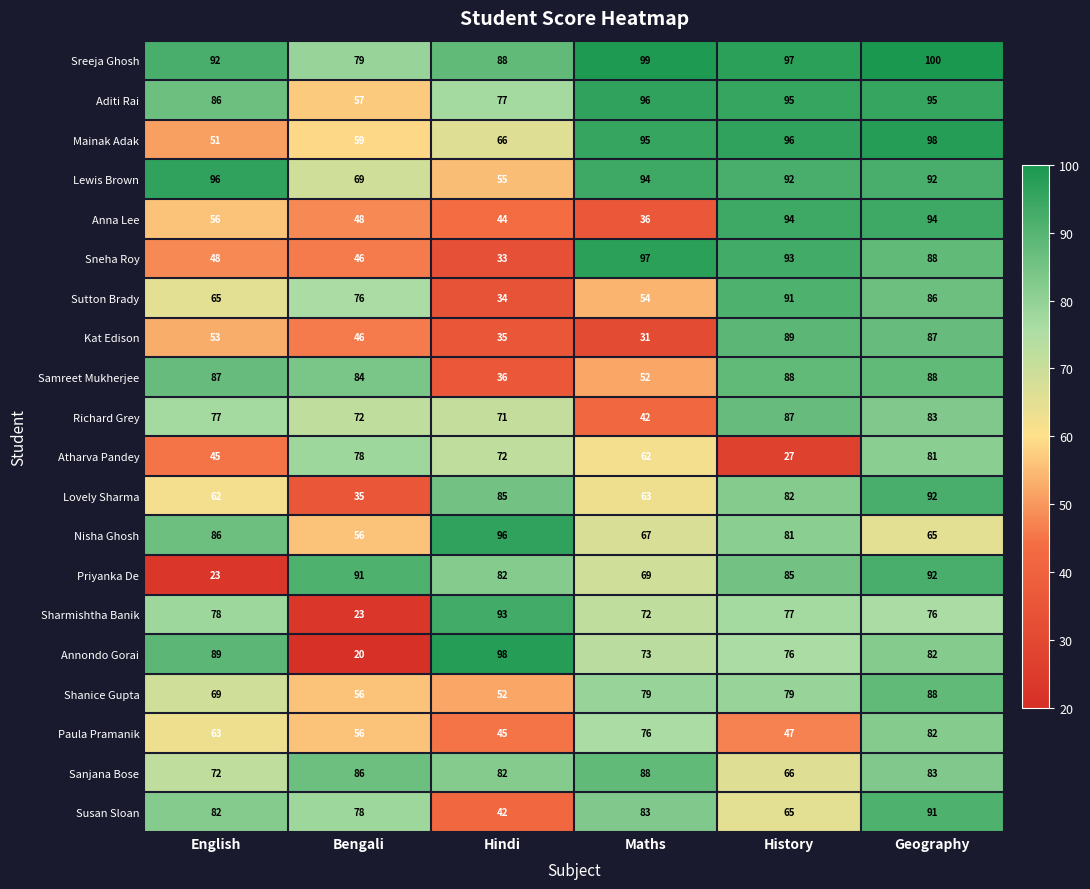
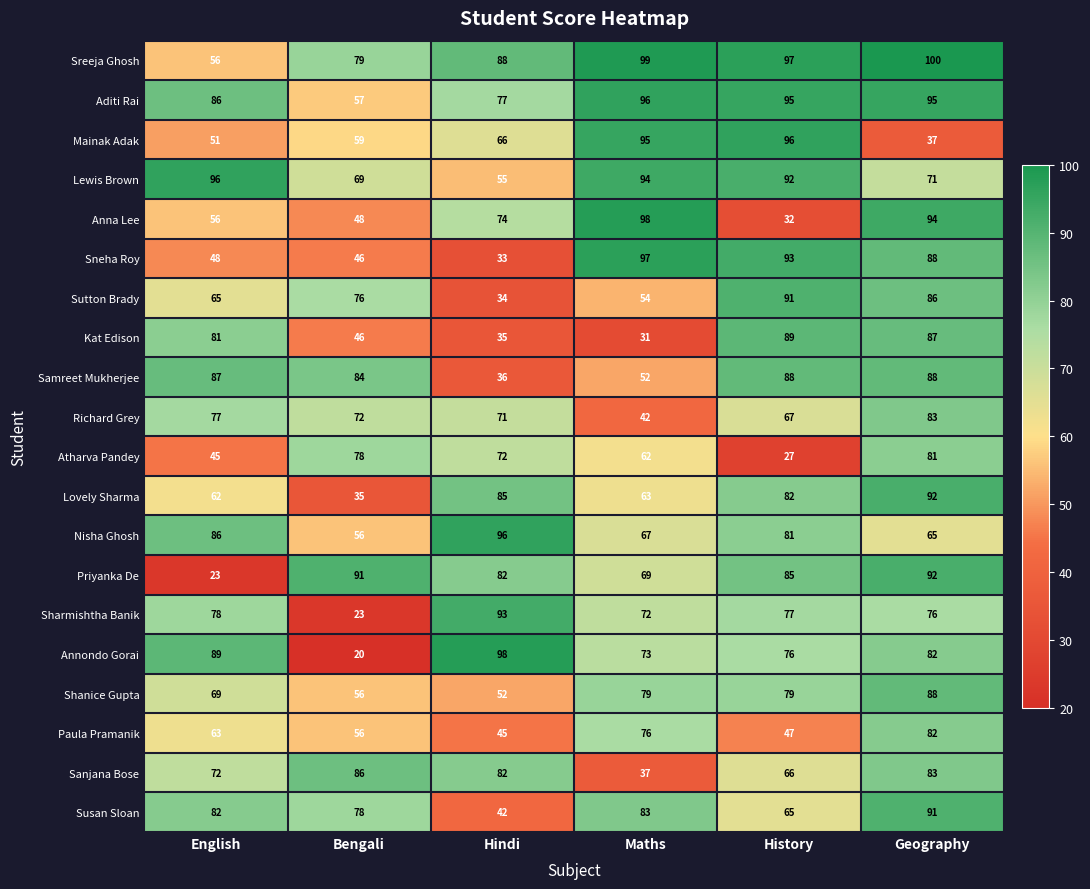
Sreeja Ghosh, English: 92 -> 56
Mainak Adak, Geography: 98 -> 37
Lewis Brown, Geography: 92 -> 71
Anna Lee, Hindi: 44 -> 74
Anna Lee, Maths: 36 -> 98
Anna Lee, History: 94 -> 32
Kat Edison, English: 53 -> 81
Richard Grey, History: 87 -> 67
Sanjana Bose, Maths: 88 -> 37
